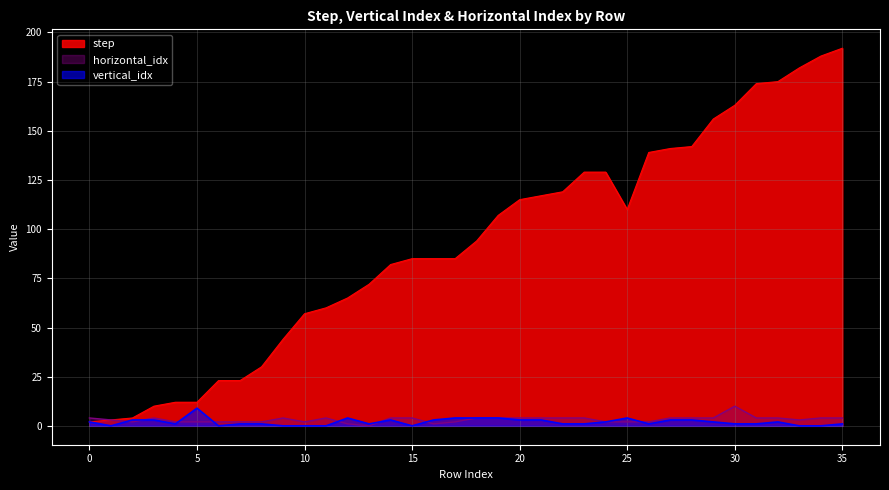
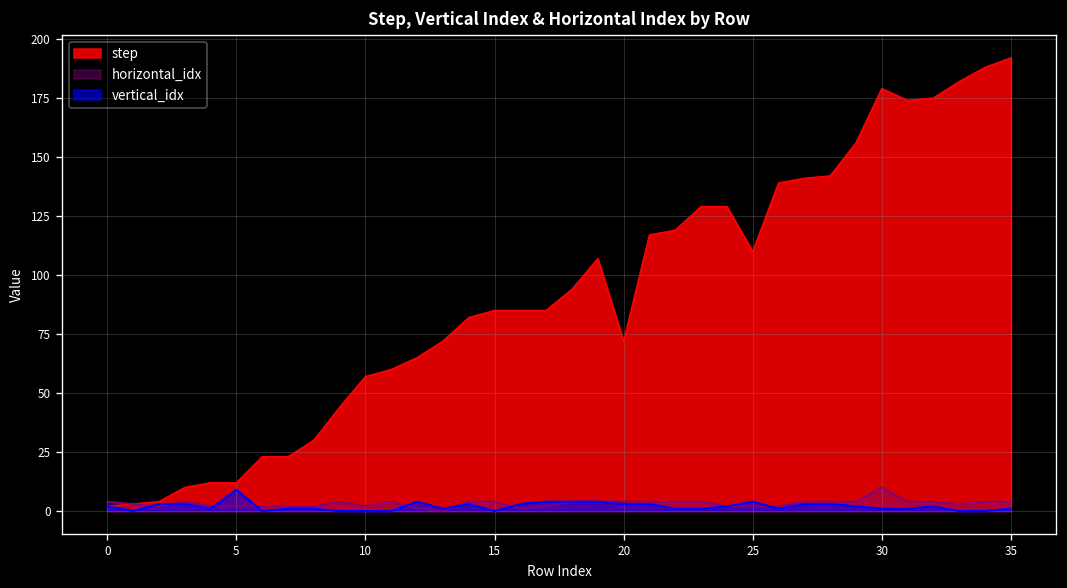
step, 20: 115 -> 72
step, 30: 163 -> 179
